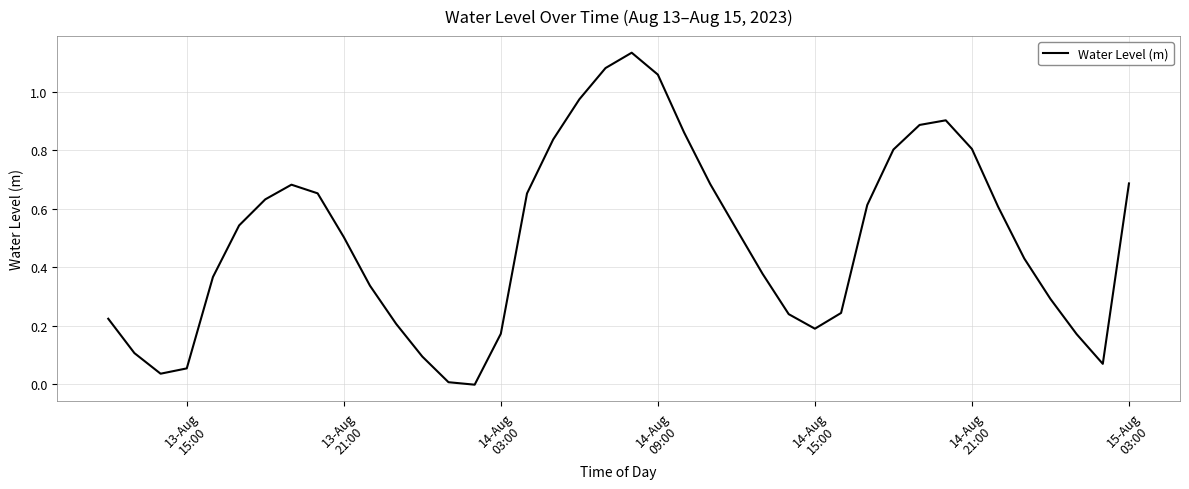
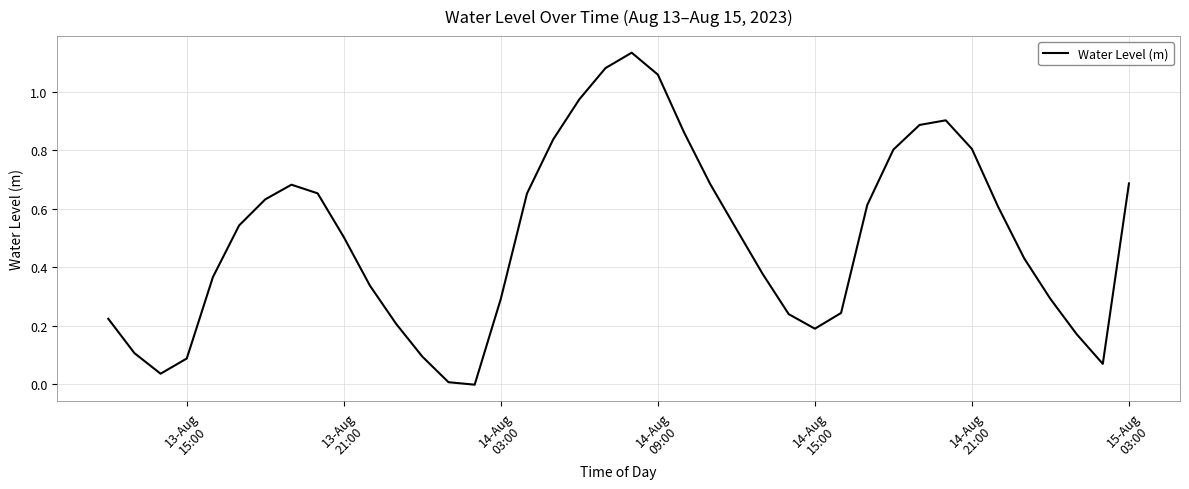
13-Aug 15:00: 0.05 -> 0.09
14-Aug 03:00: 0.17 -> 0.29
